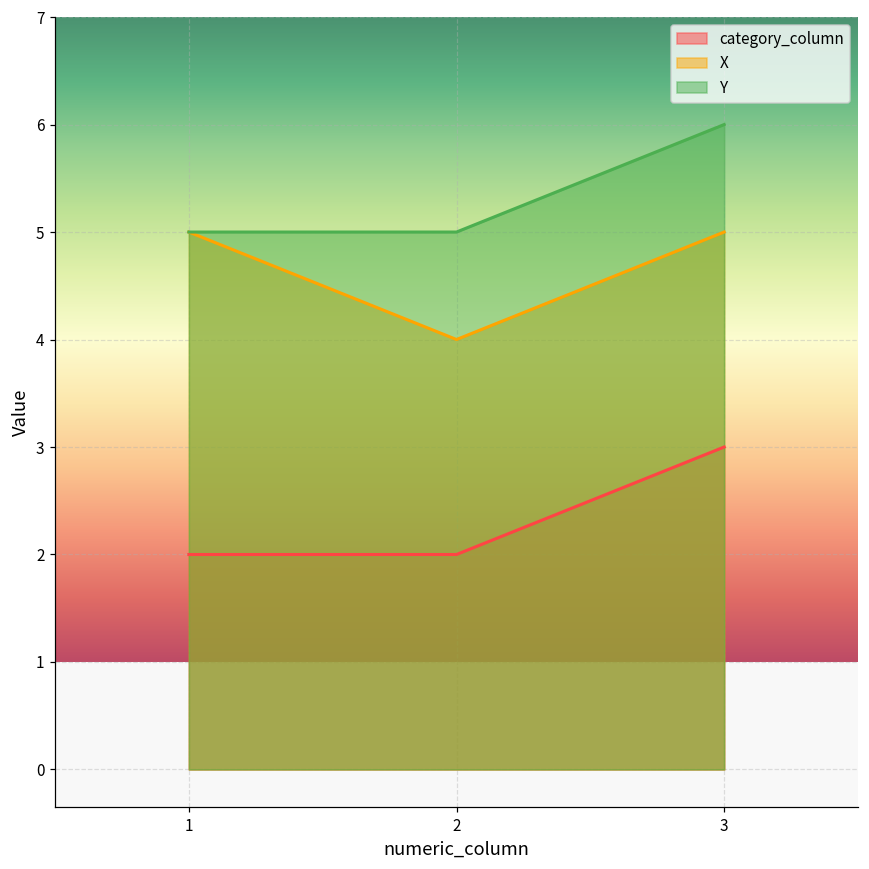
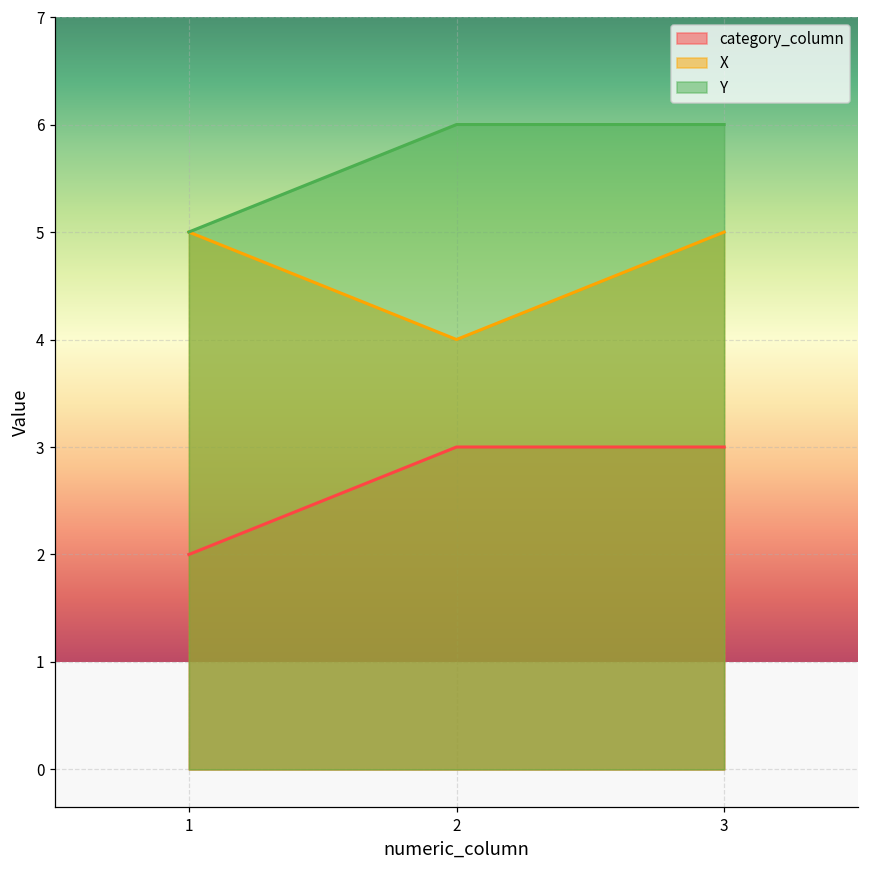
category_column, 2: 2 -> 3
Y, 2: 5 -> 6
